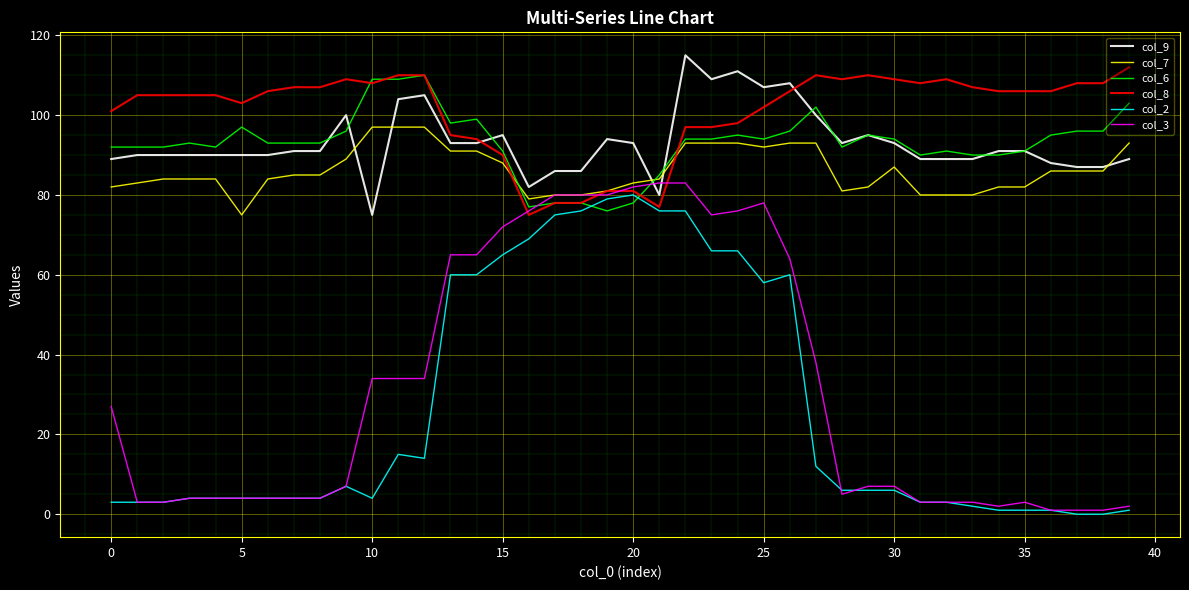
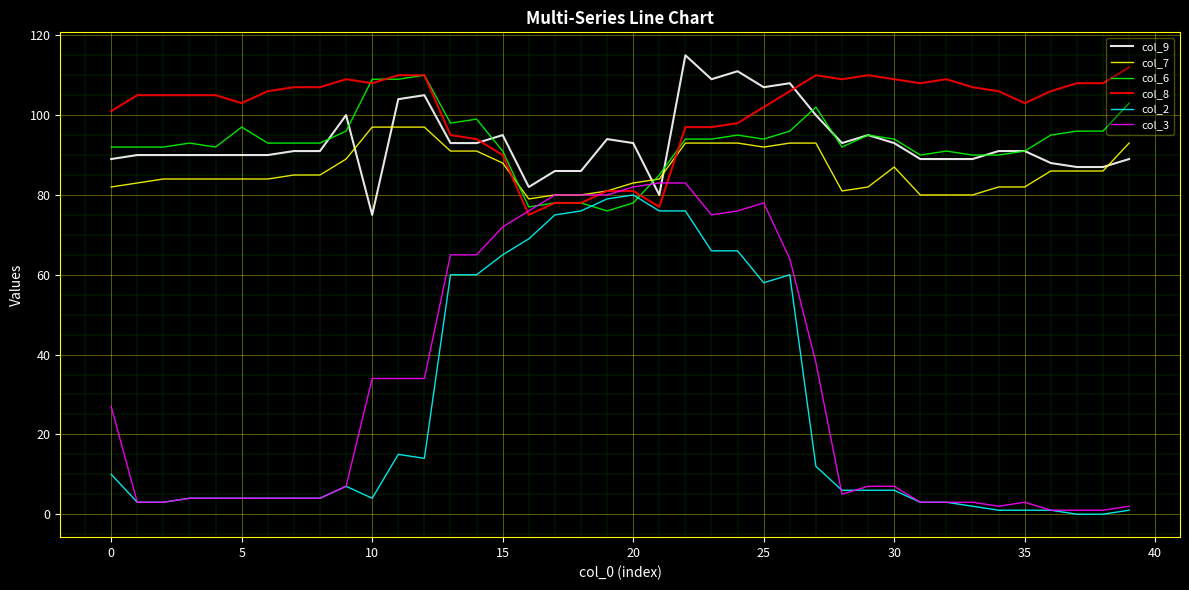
col_2, 0: 3 -> 10
col_7, 5: 75 -> 84
col_8, 35: 106 -> 103
